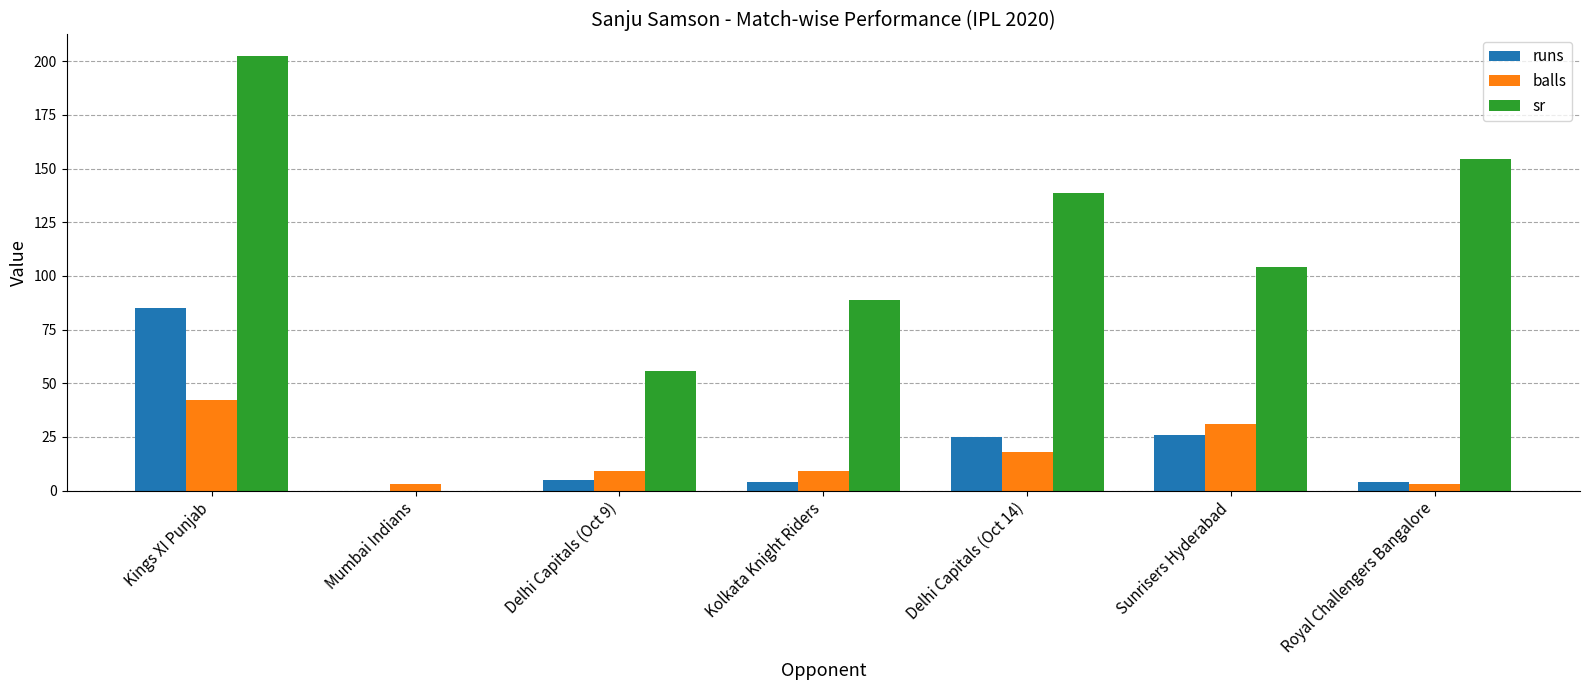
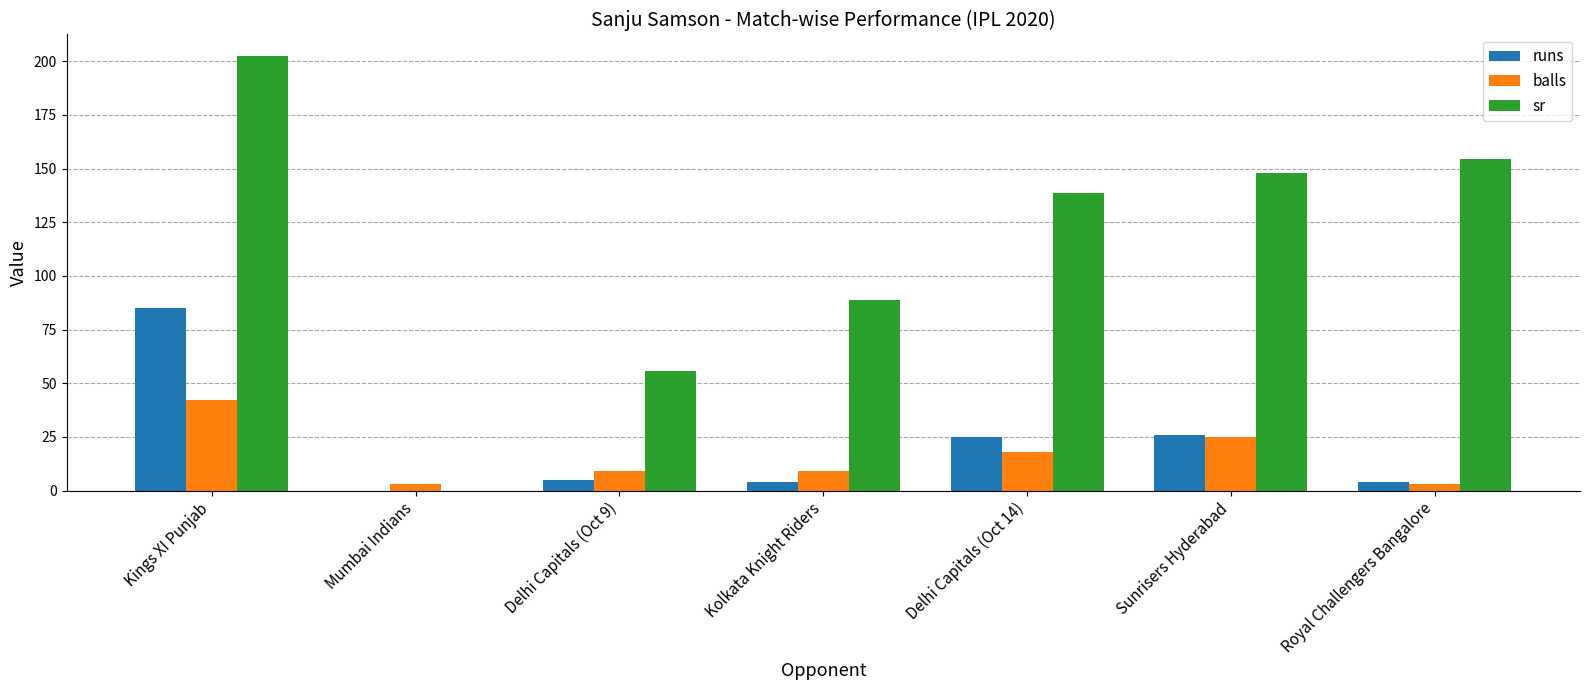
balls, Sunrisers Hyderabad: 31 -> 25
sr, Sunrisers Hyderabad: 104 -> 148
